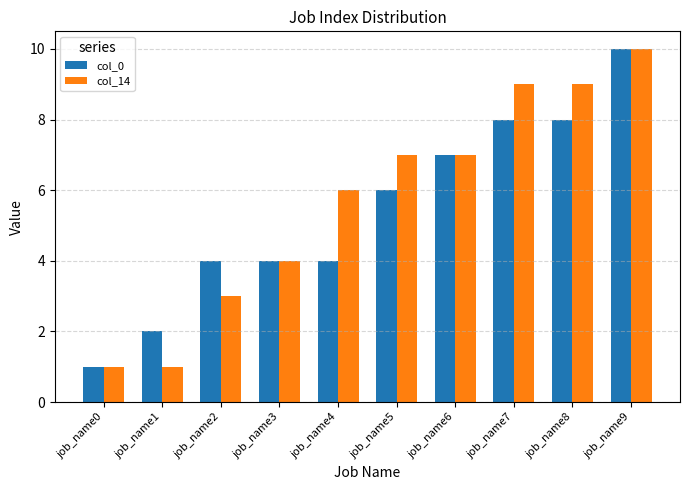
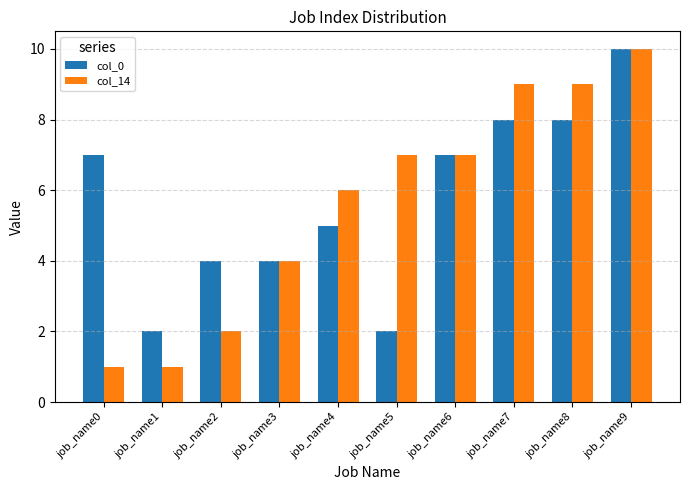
col_0, job_name0: 1 -> 7
col_14, job_name2: 3 -> 2
col_0, job_name4: 4 -> 5
col_0, job_name5: 6 -> 2
